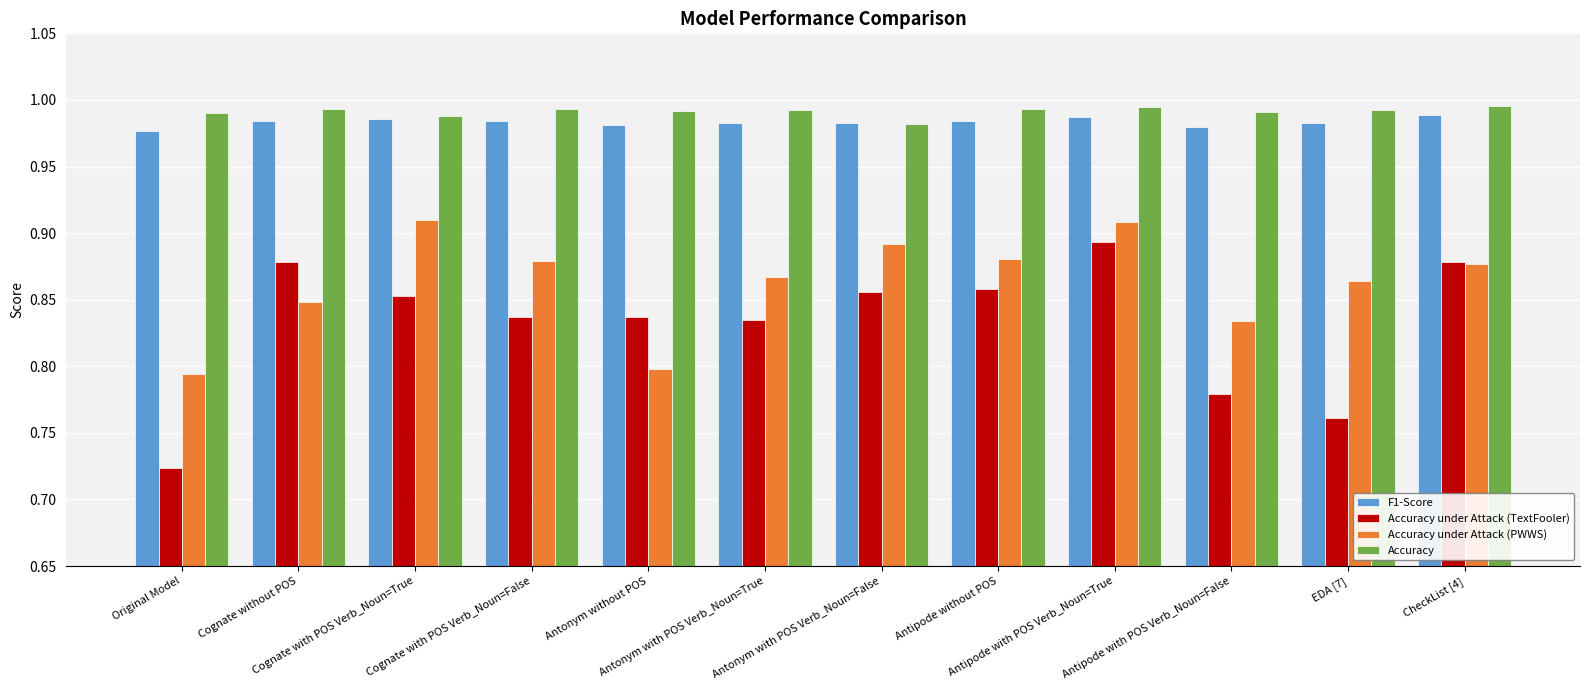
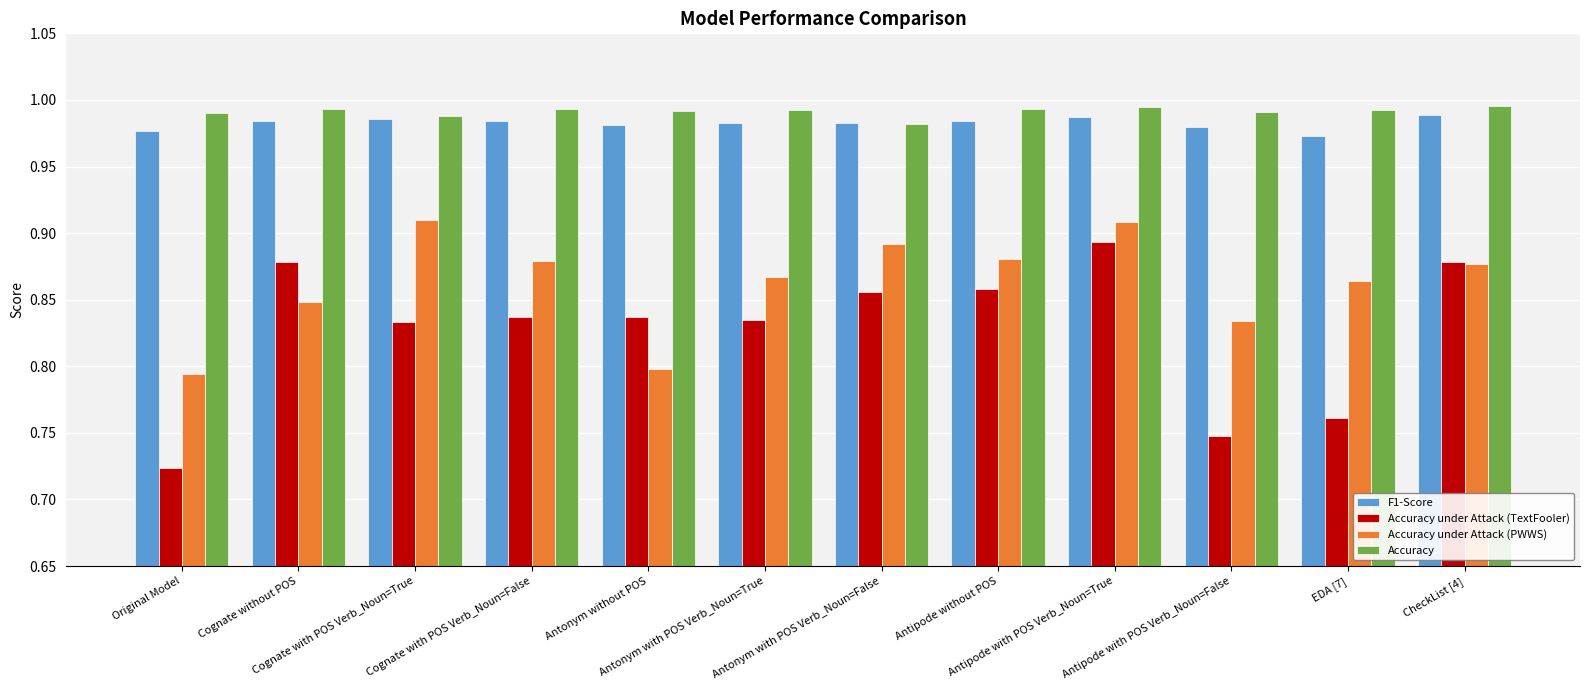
Accuracy under Attack (TextFooler), Cognate with POS Verb_Noun=True: 0.853 -> 0.833
Accuracy under Attack (TextFooler), Antipode with POS Verb_Noun=False: 0.779 -> 0.748
F1-Score, EDA [7]: 0.983 -> 0.973
